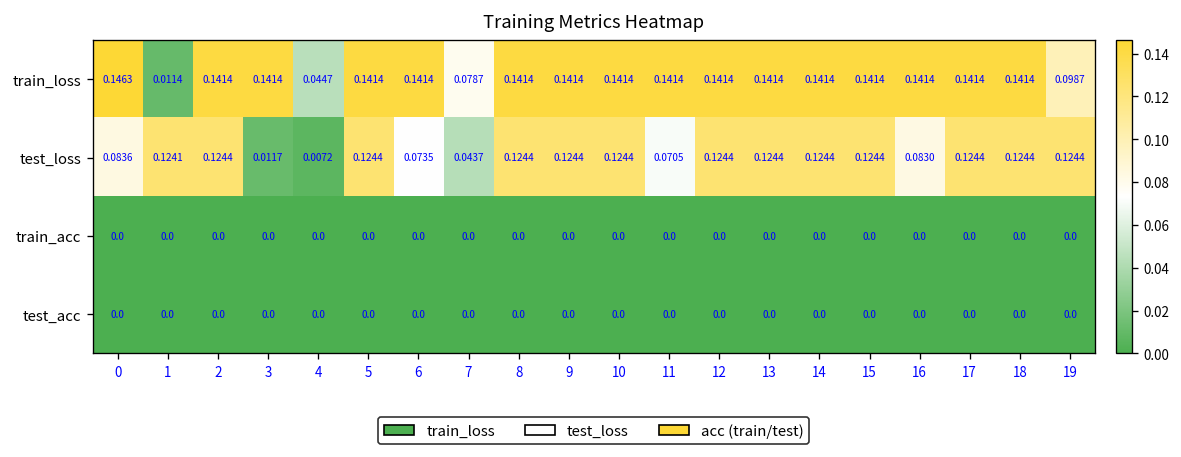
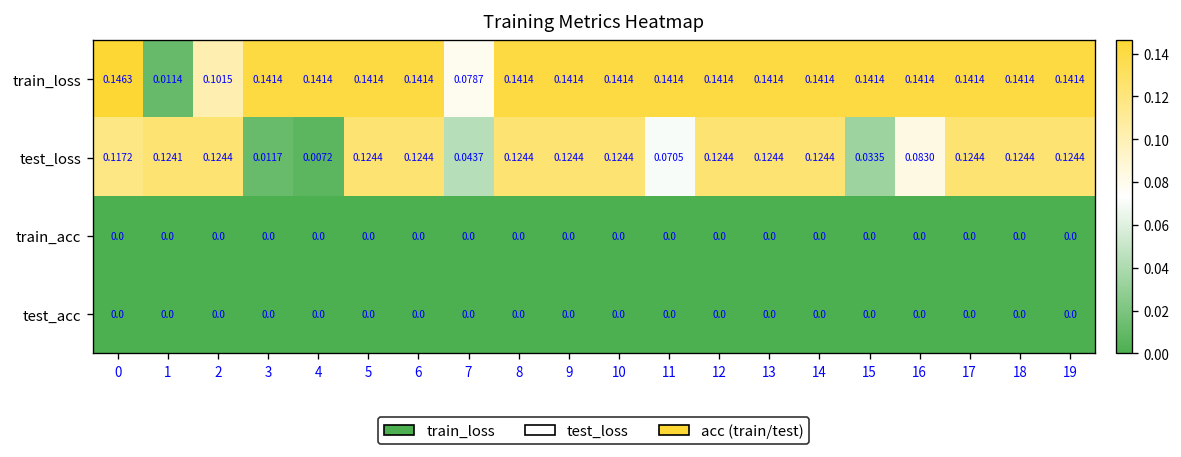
train_loss, 2: 0.1414 -> 0.1015
train_loss, 4: 0.0447 -> 0.1414
train_loss, 19: 0.0987 -> 0.1414
test_loss, 0: 0.0836 -> 0.1172
test_loss, 6: 0.0735 -> 0.1244
test_loss, 15: 0.1244 -> 0.0335
